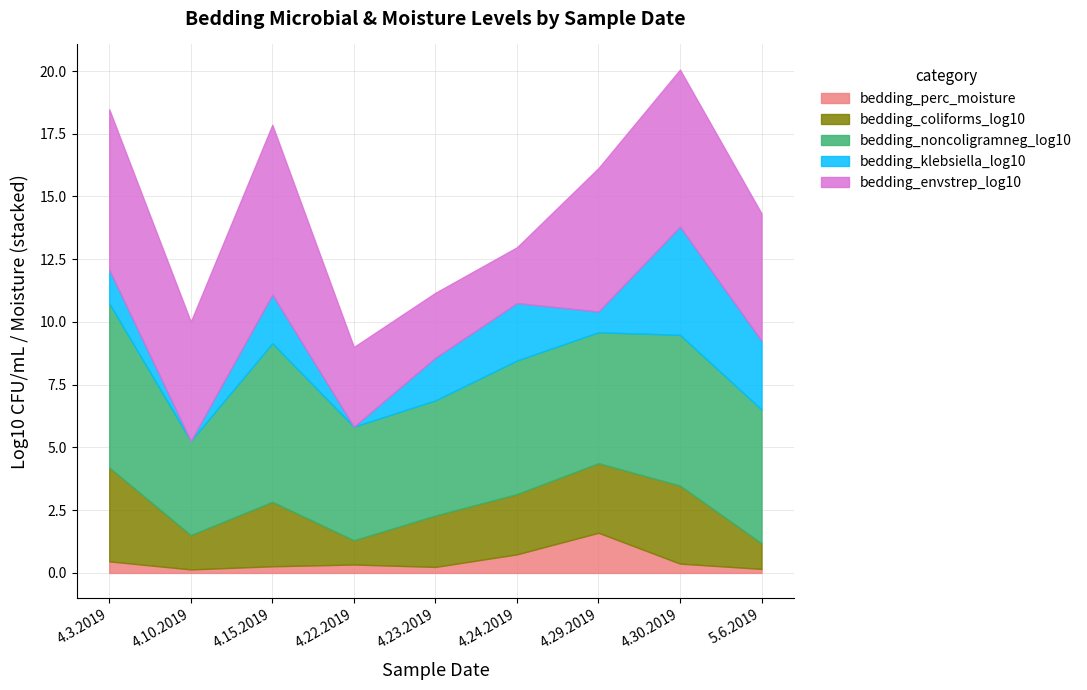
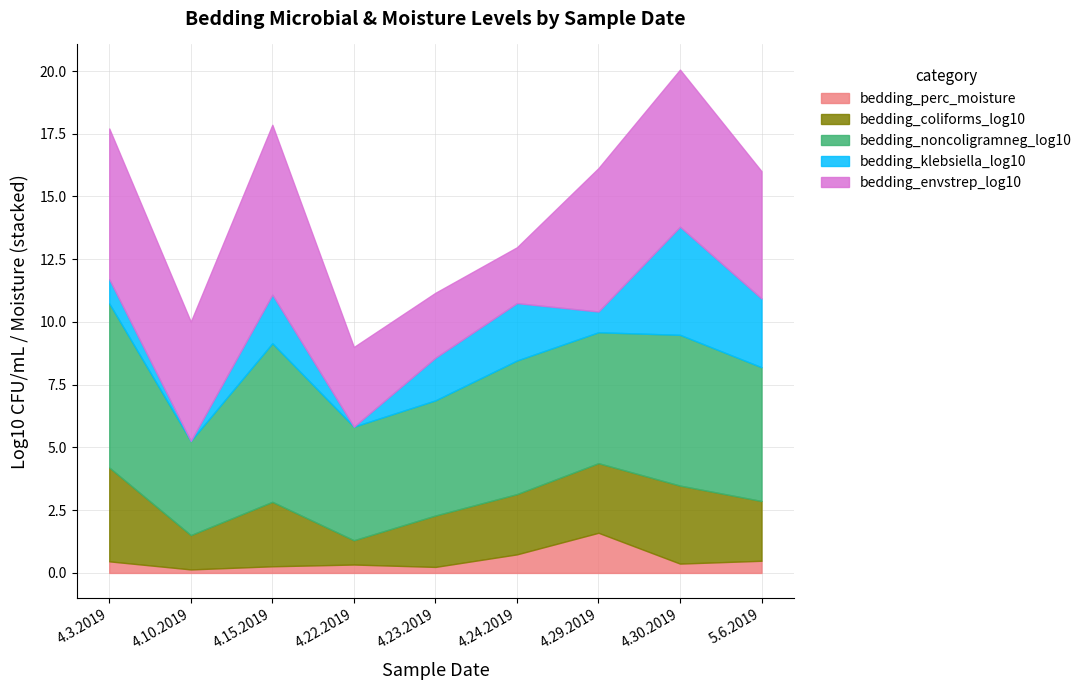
bedding_klebsiella_log10, 4.3.2019: 1.3 -> 1.0
bedding_envstrep_log10, 4.3.2019: 6.4 -> 6.0
bedding_perc_moisture, 5.6.2019: 0.2 -> 0.5
bedding_coliforms_log10, 5.6.2019: 1.0 -> 2.4
